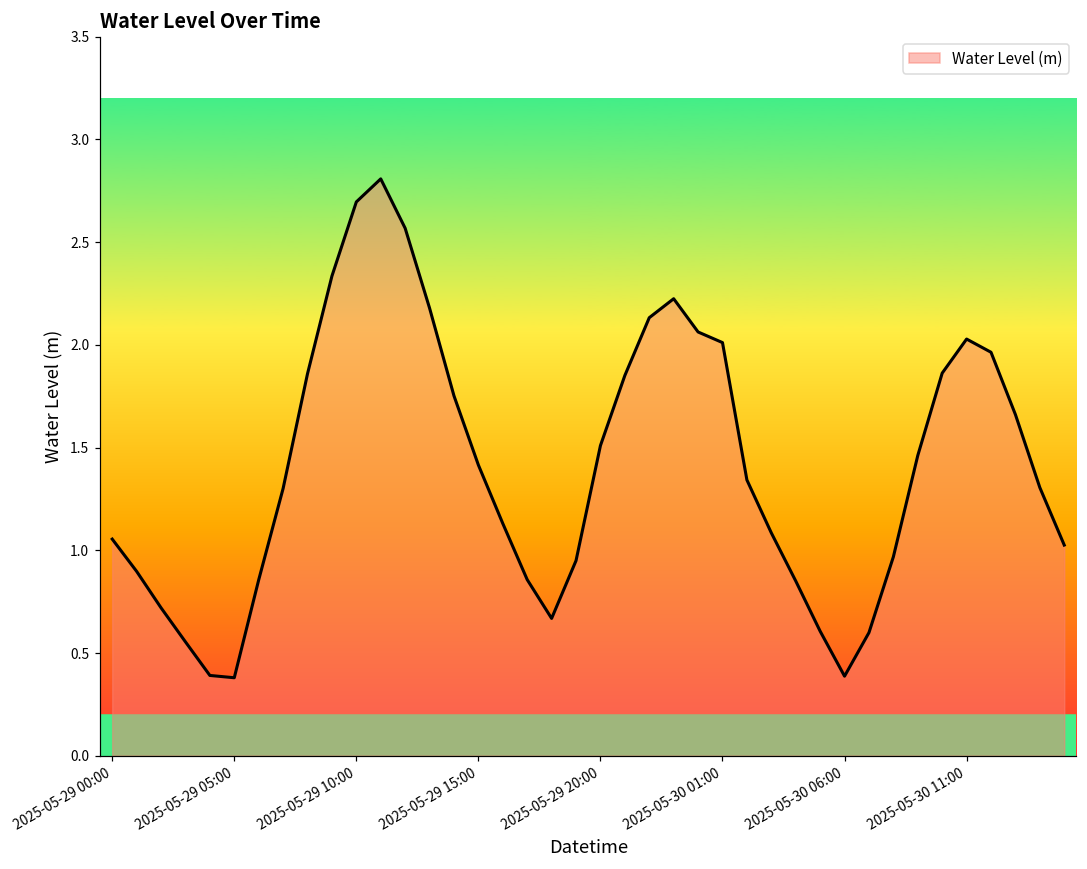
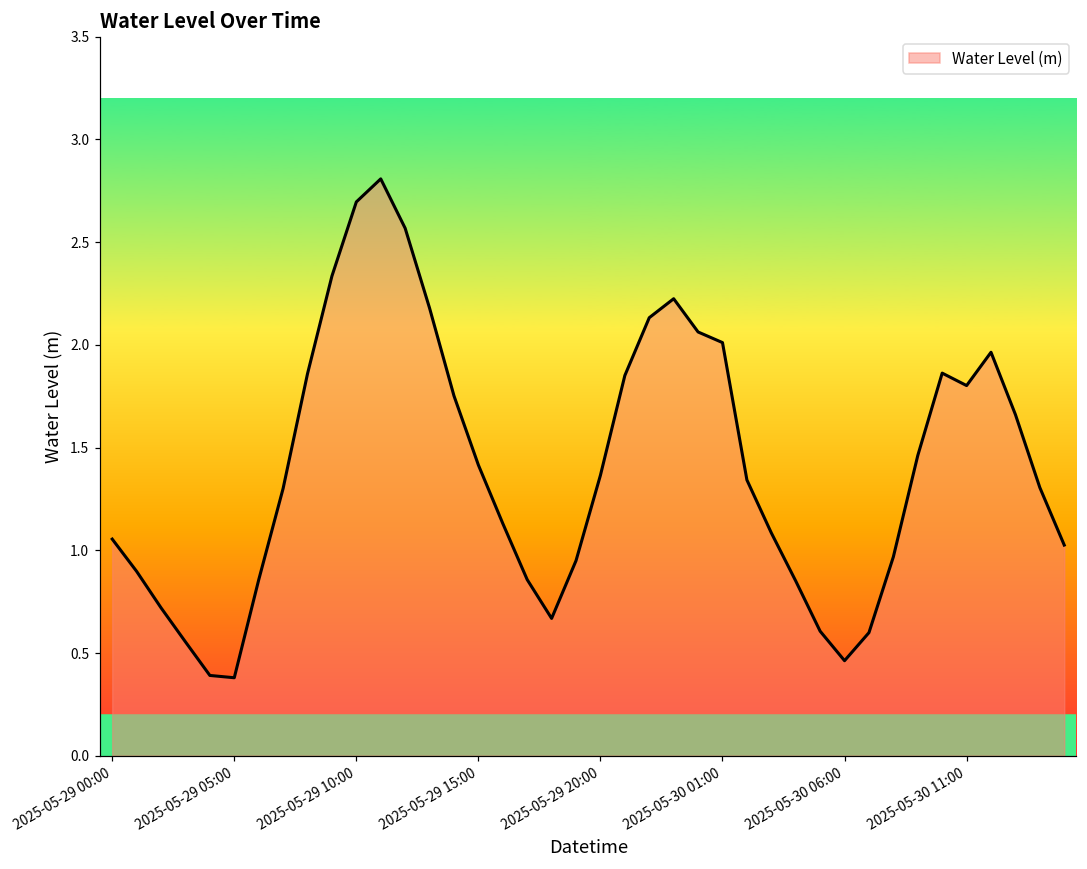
2025-05-29 20:00: 1.51 -> 1.37
2025-05-30 06:00: 0.39 -> 0.46
2025-05-30 11:00: 2.03 -> 1.80
